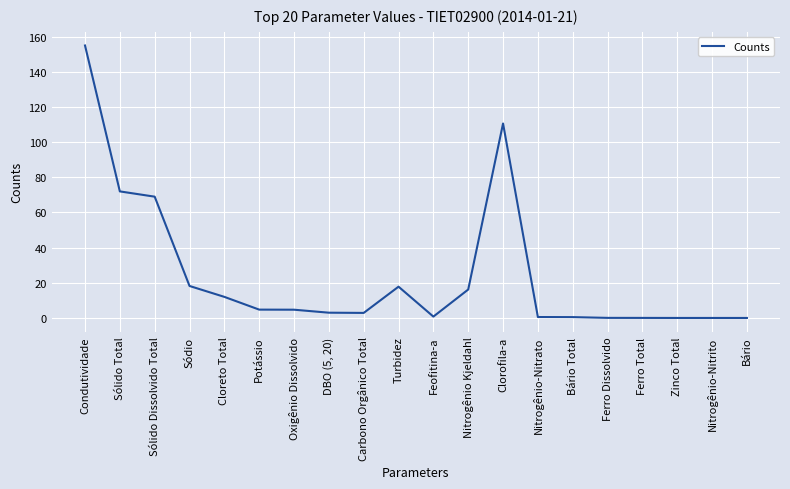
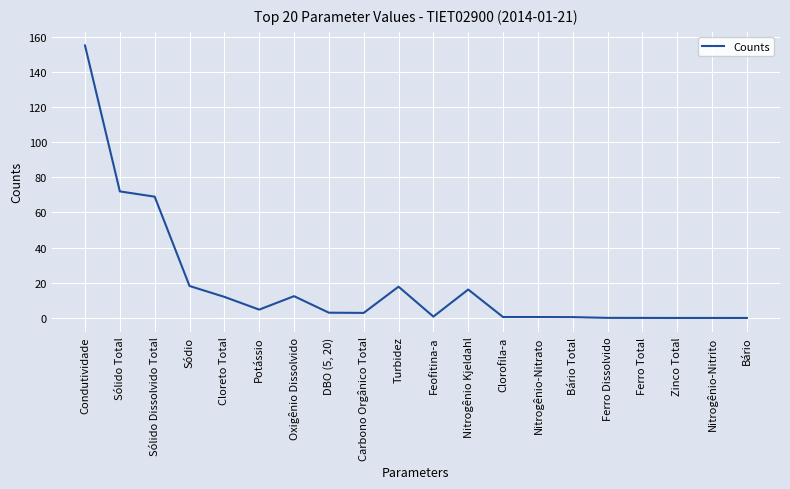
Oxigênio Dissolvido: 5 -> 12
Clorofila-a: 111 -> 1
